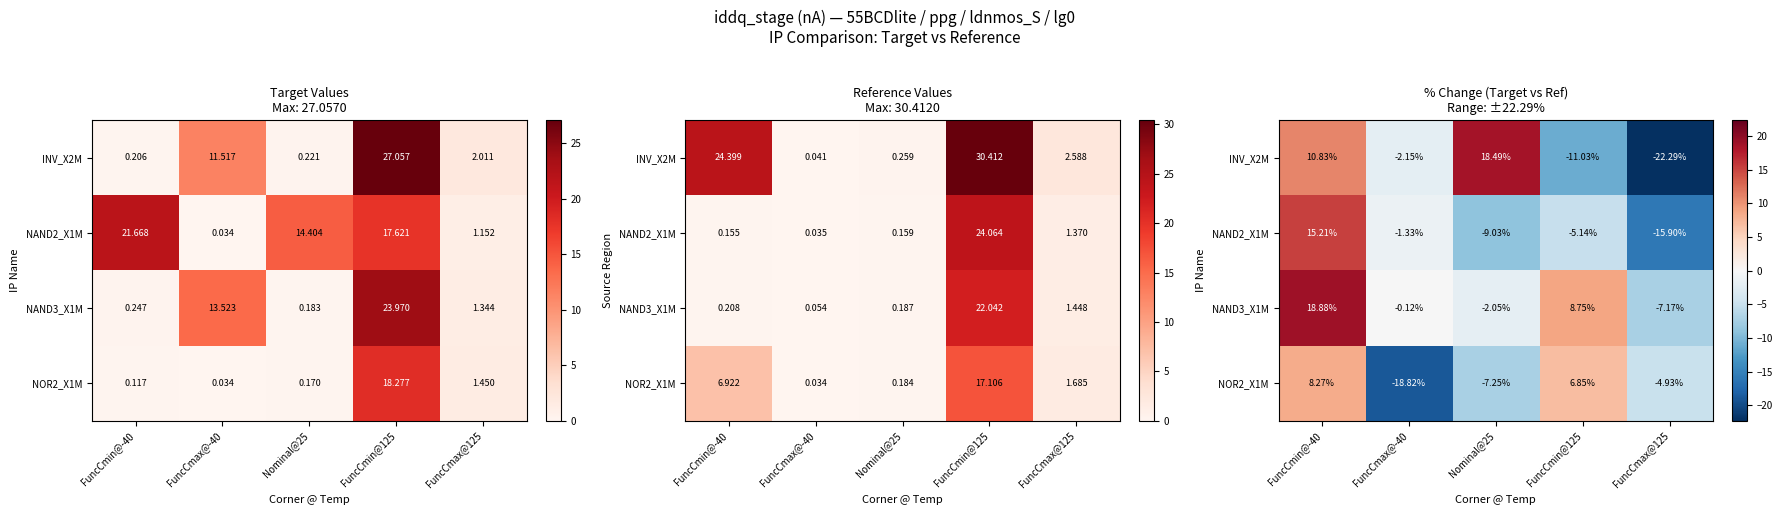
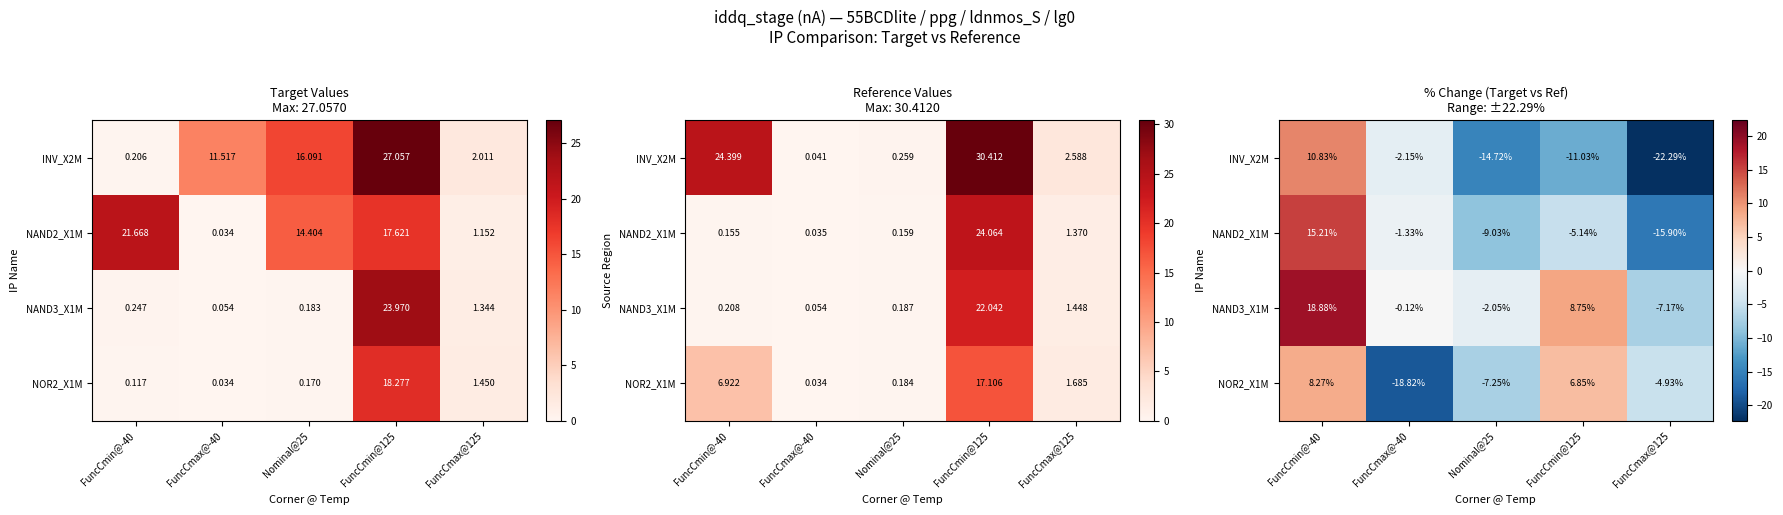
Target Values Max: 27.0570, INV_X2M, Nominal@25: 0.221 -> 16.091
Target Values Max: 27.0570, NAND3_X1M, FuncCmax@-40: 13.523 -> 0.054
% Change (Target vs Ref) Range: ±22.29%, INV_X2M, Nominal@25: 18.49% -> -14.72%
